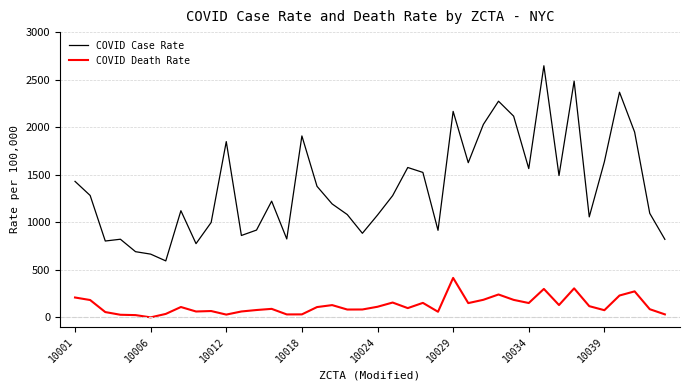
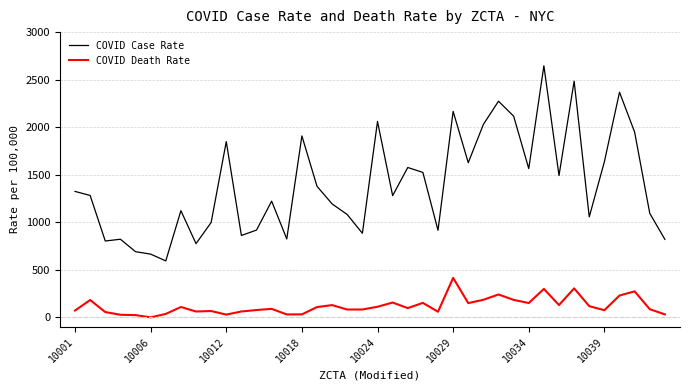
COVID Case Rate, 10001: 1400 -> 1300
COVID Death Rate, 10001: 200 -> 100
COVID Case Rate, 10024: 1100 -> 2100
